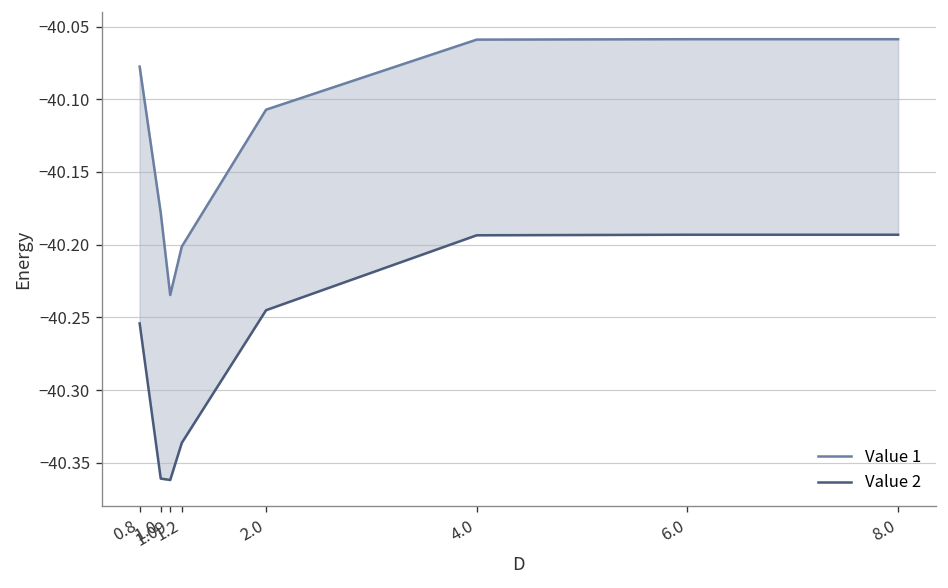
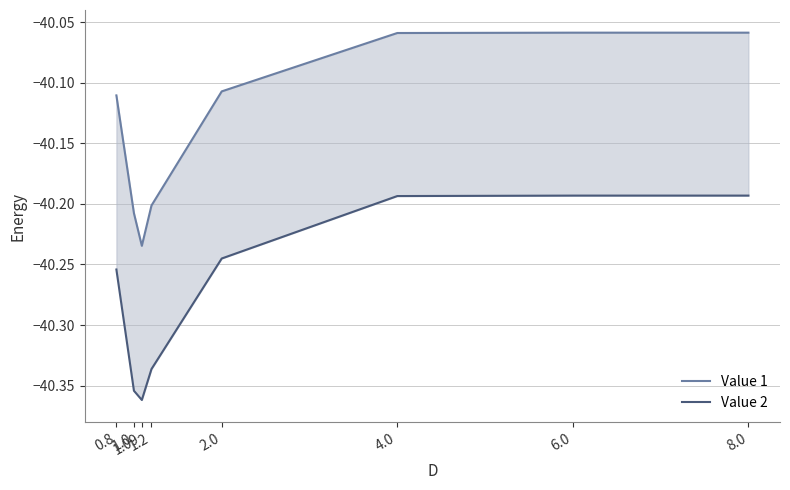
Value 1, 0.8: -40.078 -> -40.110
Value 1, 1.0: -40.178 -> -40.208
Value 2, 1.0: -40.361 -> -40.354
